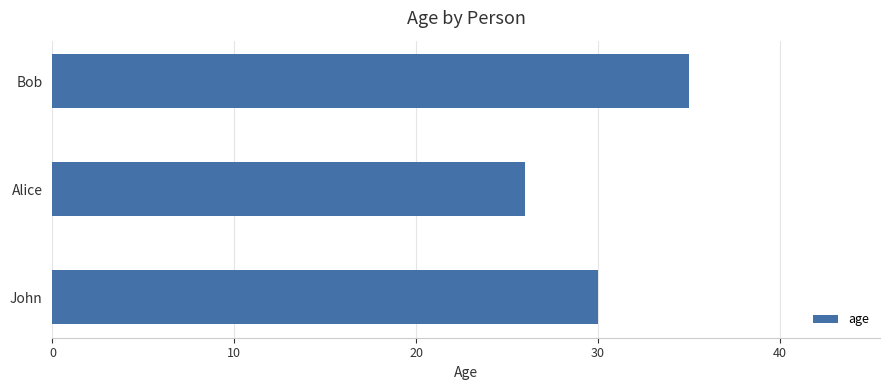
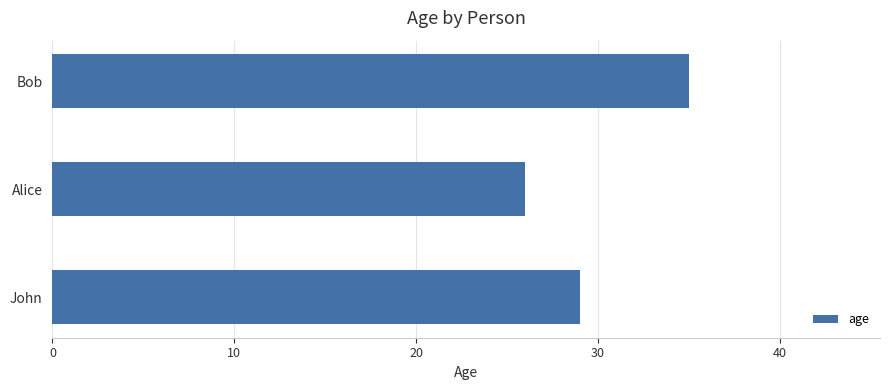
John: 30 -> 29
